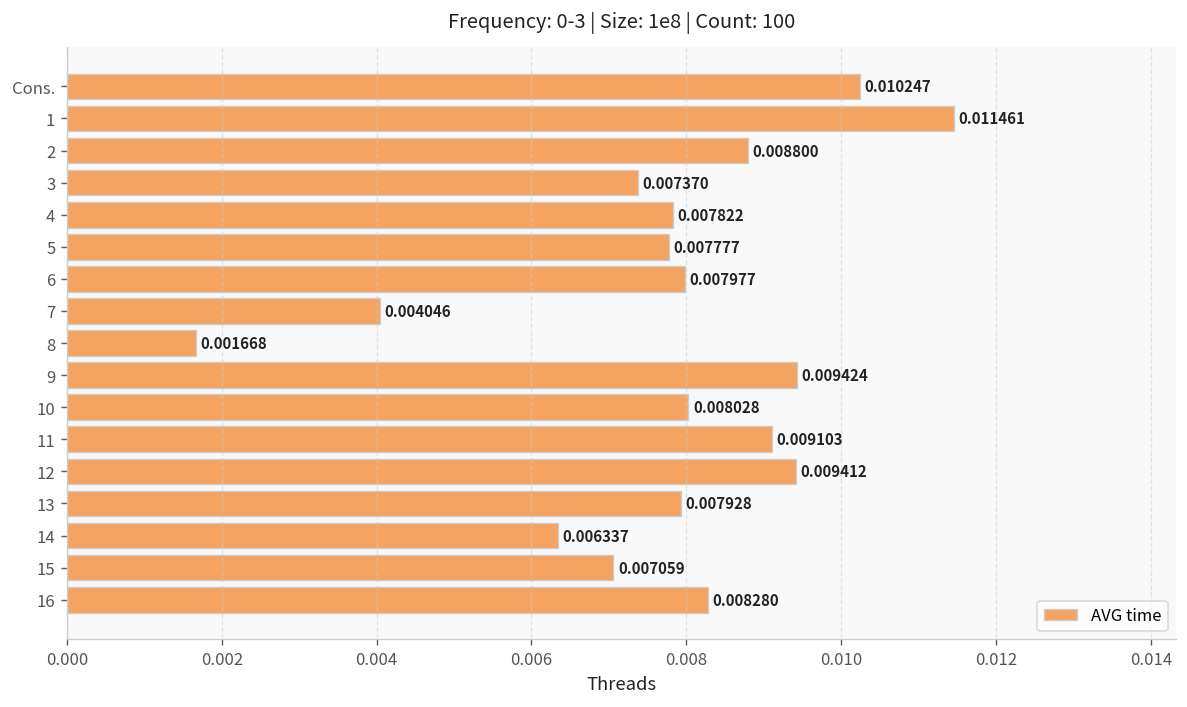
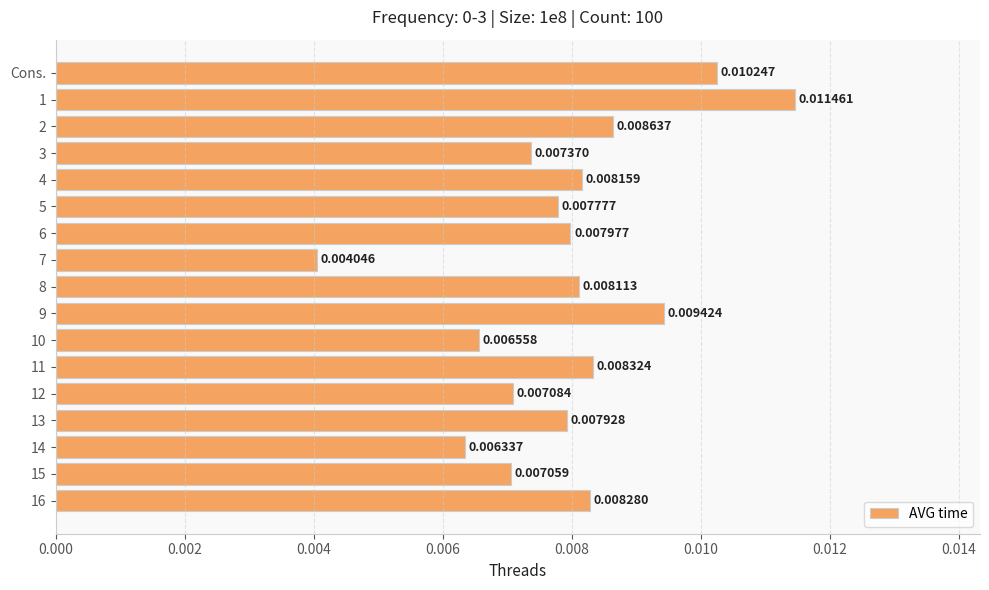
2: 0.008800 -> 0.008637
4: 0.007822 -> 0.008159
8: 0.001668 -> 0.008113
10: 0.008028 -> 0.006558
11: 0.009103 -> 0.008324
12: 0.009412 -> 0.007084
